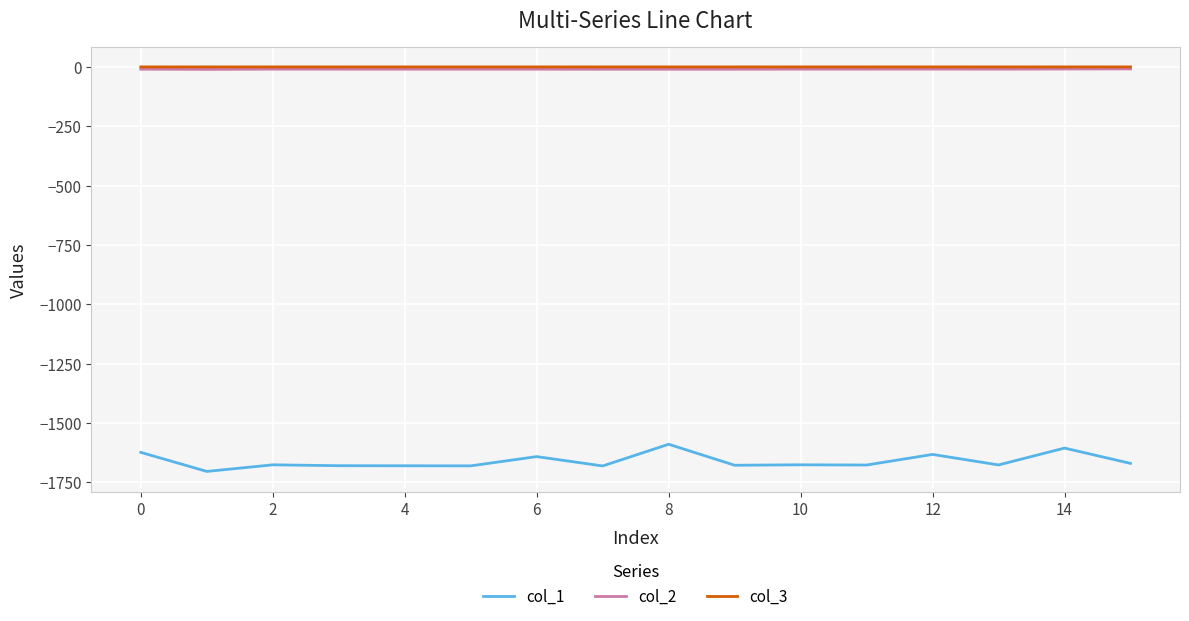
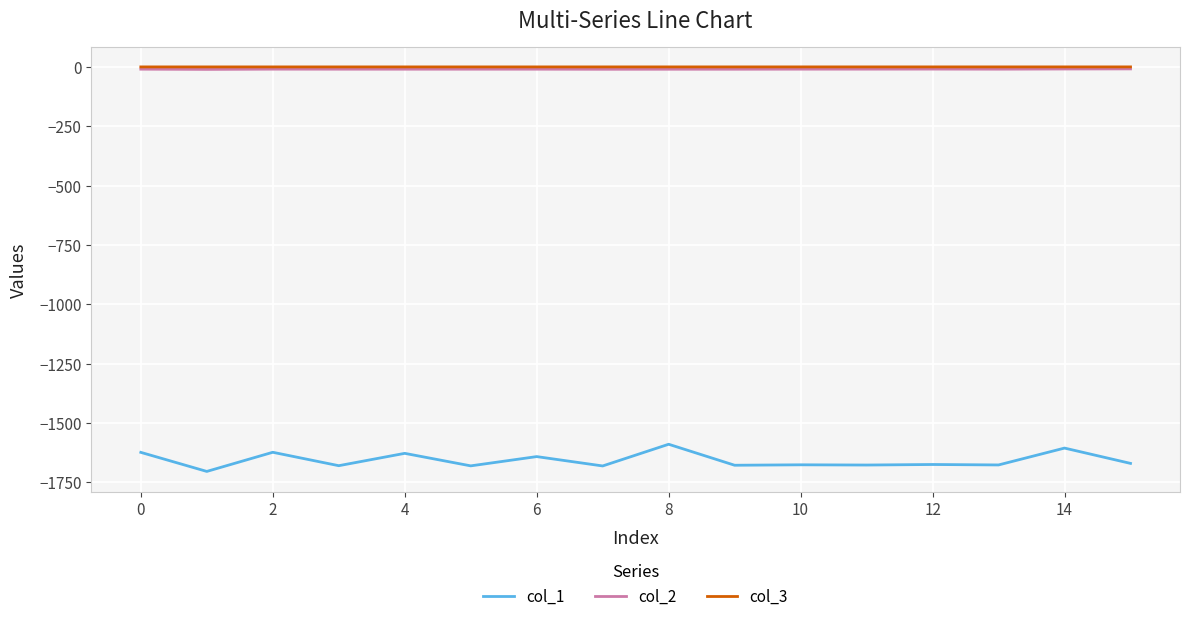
col_1, 2: -1680 -> -1620
col_1, 4: -1680 -> -1630
col_1, 12: -1630 -> -1680
